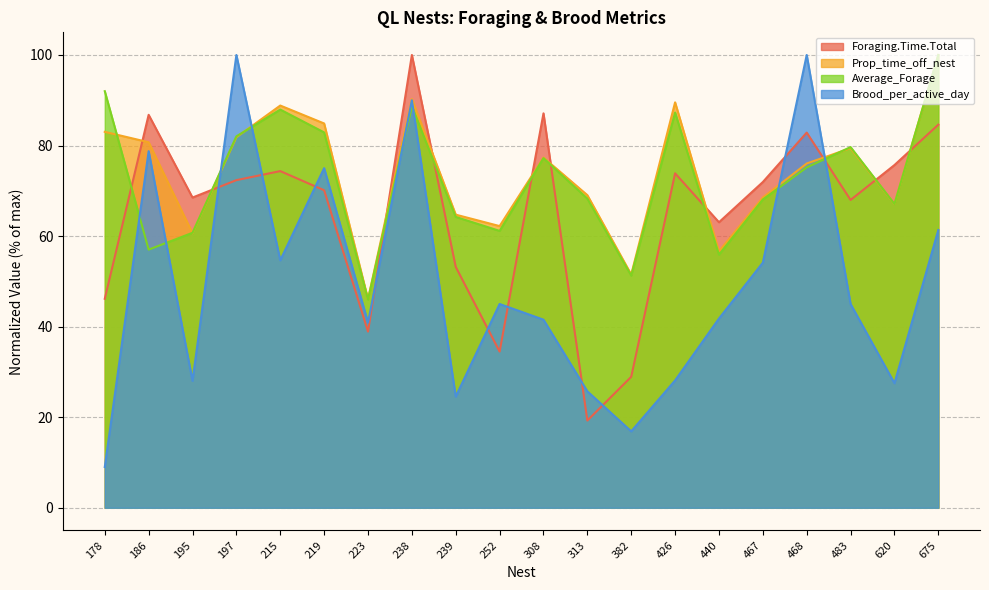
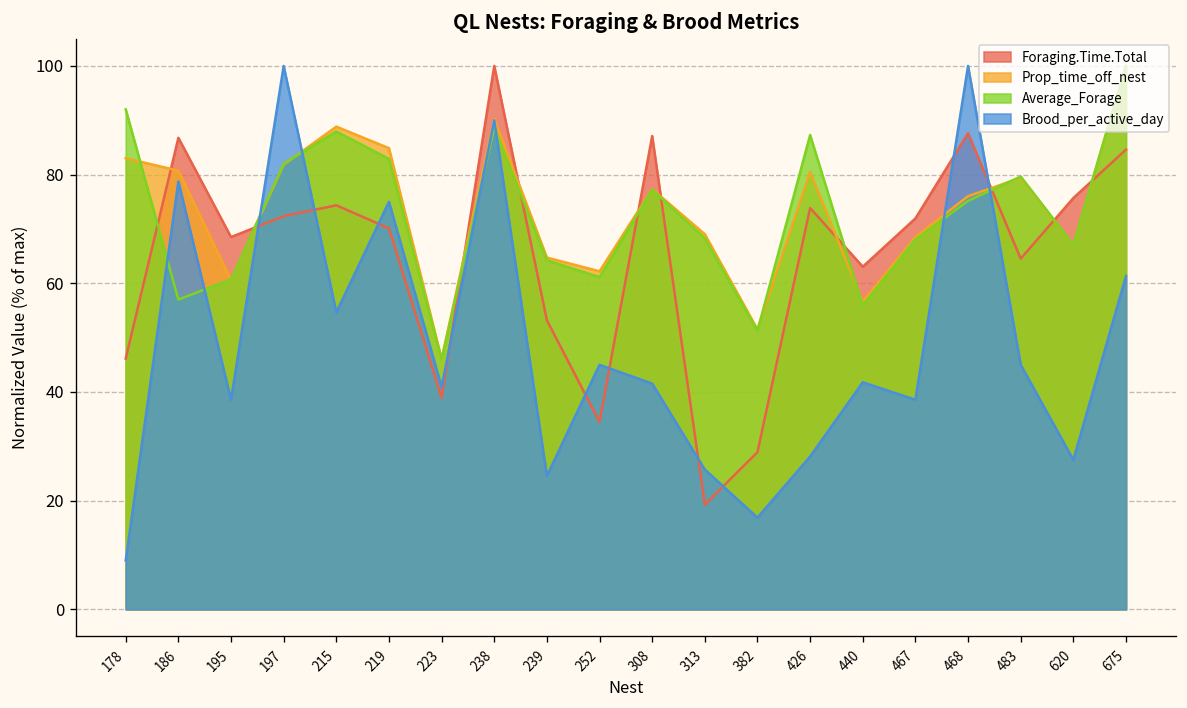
Brood_per_active_day, 195: 28 -> 39
Prop_time_off_nest, 426: 90 -> 80
Brood_per_active_day, 467: 54 -> 39
Foraging.Time.Total, 468: 83 -> 88
Foraging.Time.Total, 483: 68 -> 65
